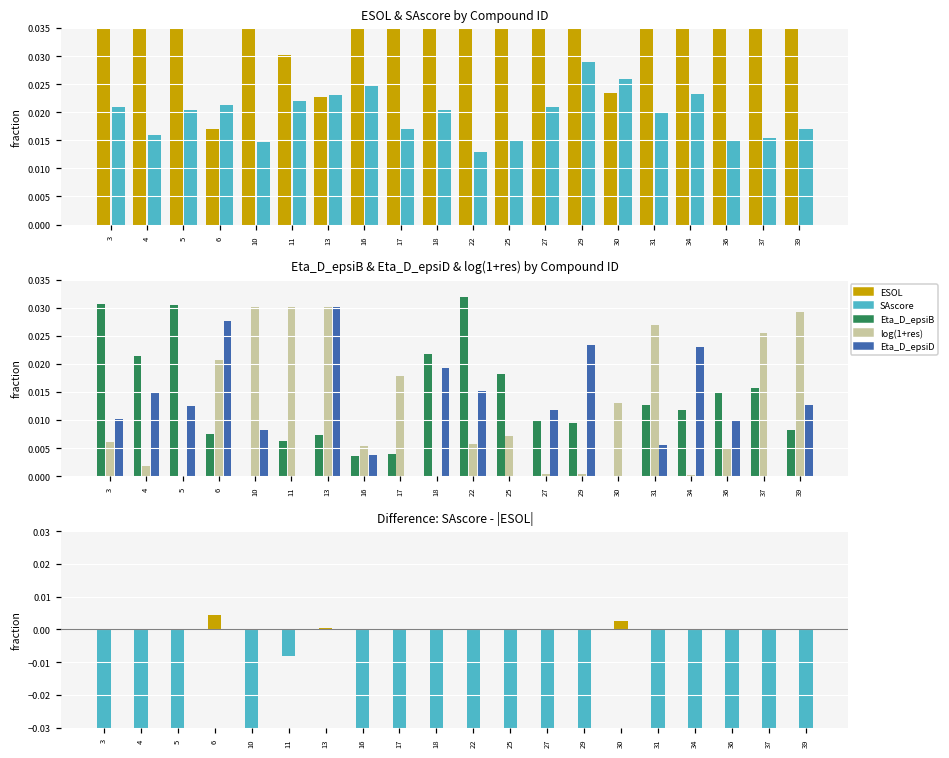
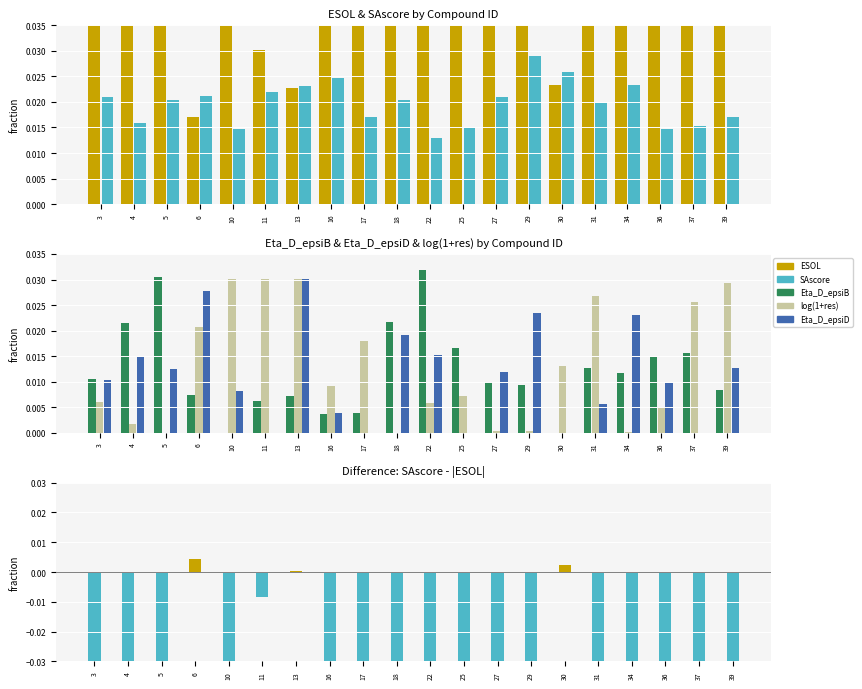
Eta_D_epsiB & Eta_D_epsiD & log(1+res) by Compound ID, Eta_D_epsiB, 3: 0.031 -> 0.011
Eta_D_epsiB & Eta_D_epsiD & log(1+res) by Compound ID, log(1+res), 16: 0.005 -> 0.009
Eta_D_epsiB & Eta_D_epsiD & log(1+res) by Compound ID, Eta_D_epsiB, 25: 0.018 -> 0.017
